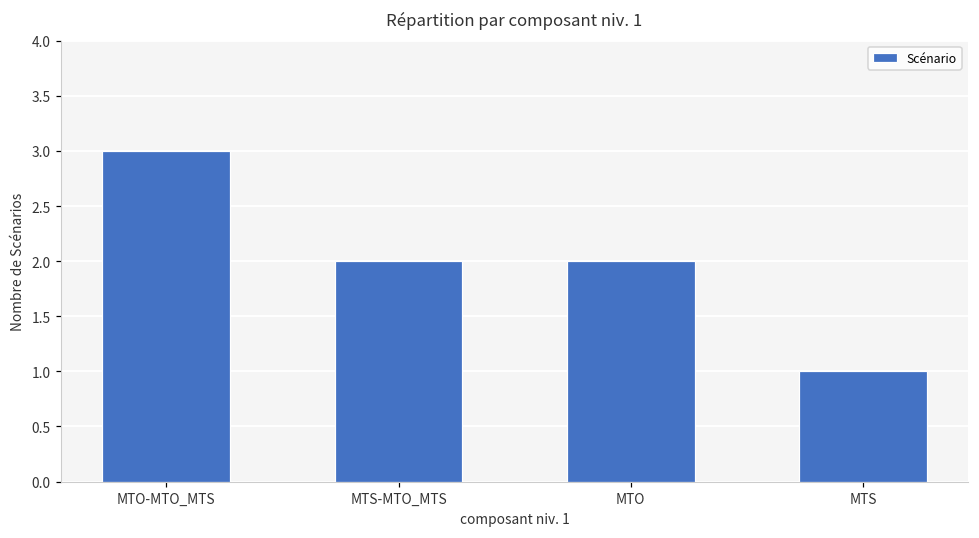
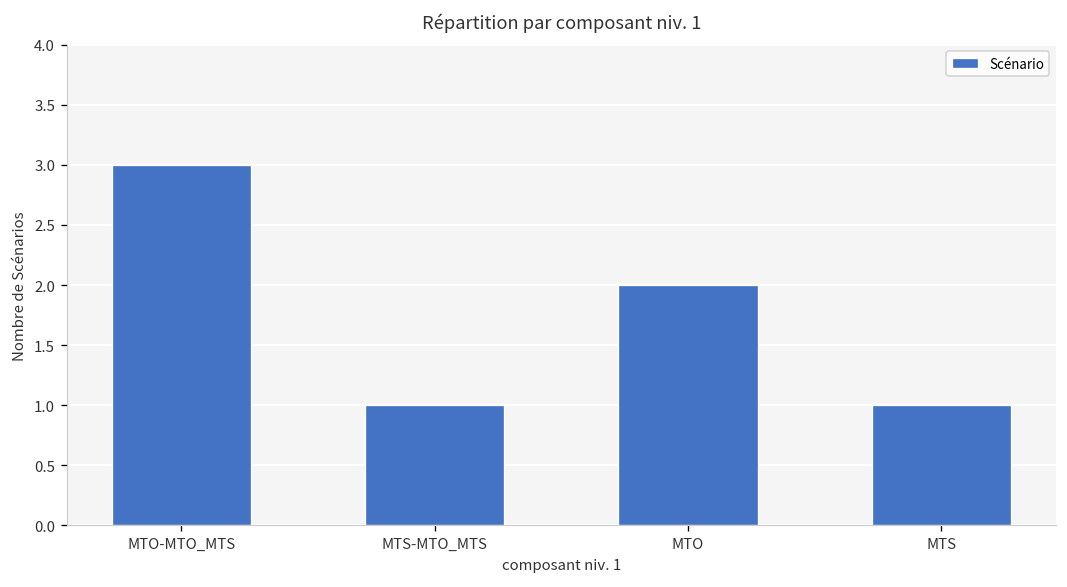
MTS-MTO_MTS: 2 -> 1
